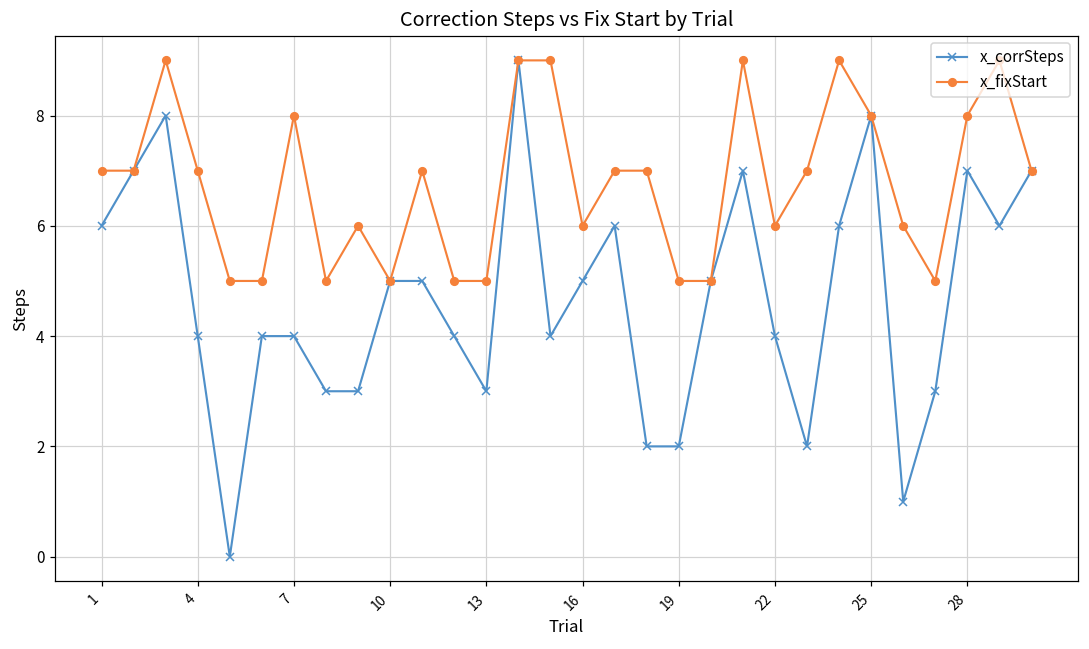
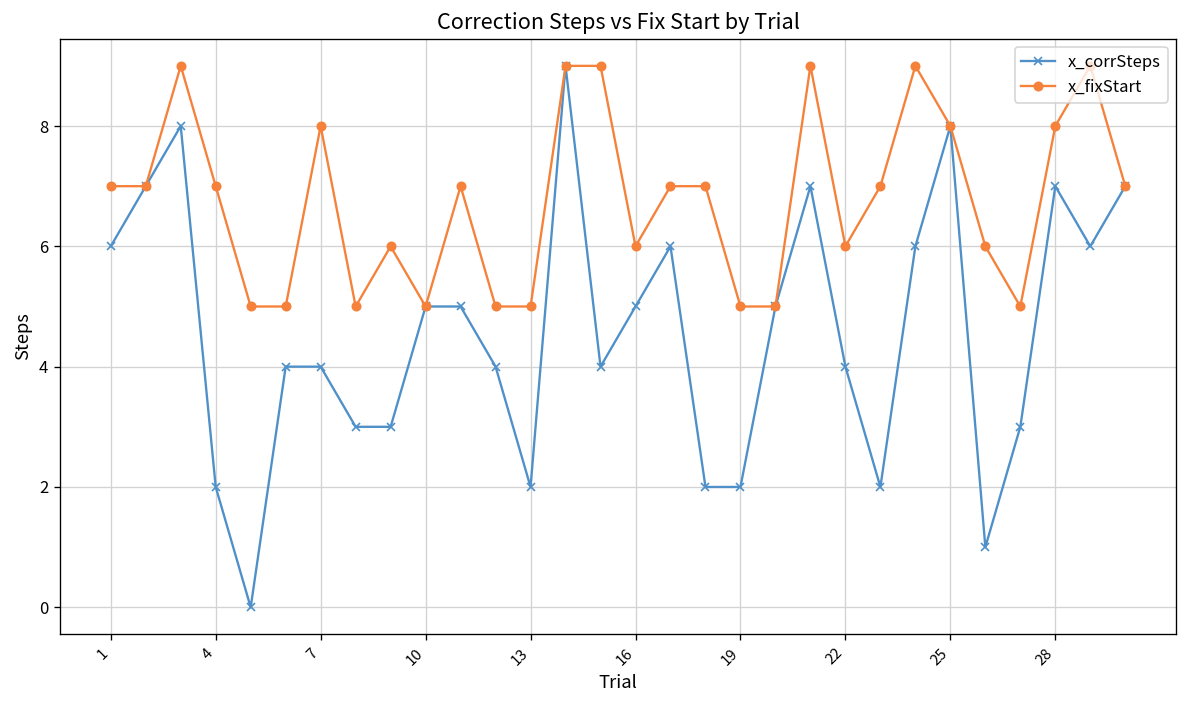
x_corrSteps, 4: 4 -> 2
x_corrSteps, 13: 3 -> 2
